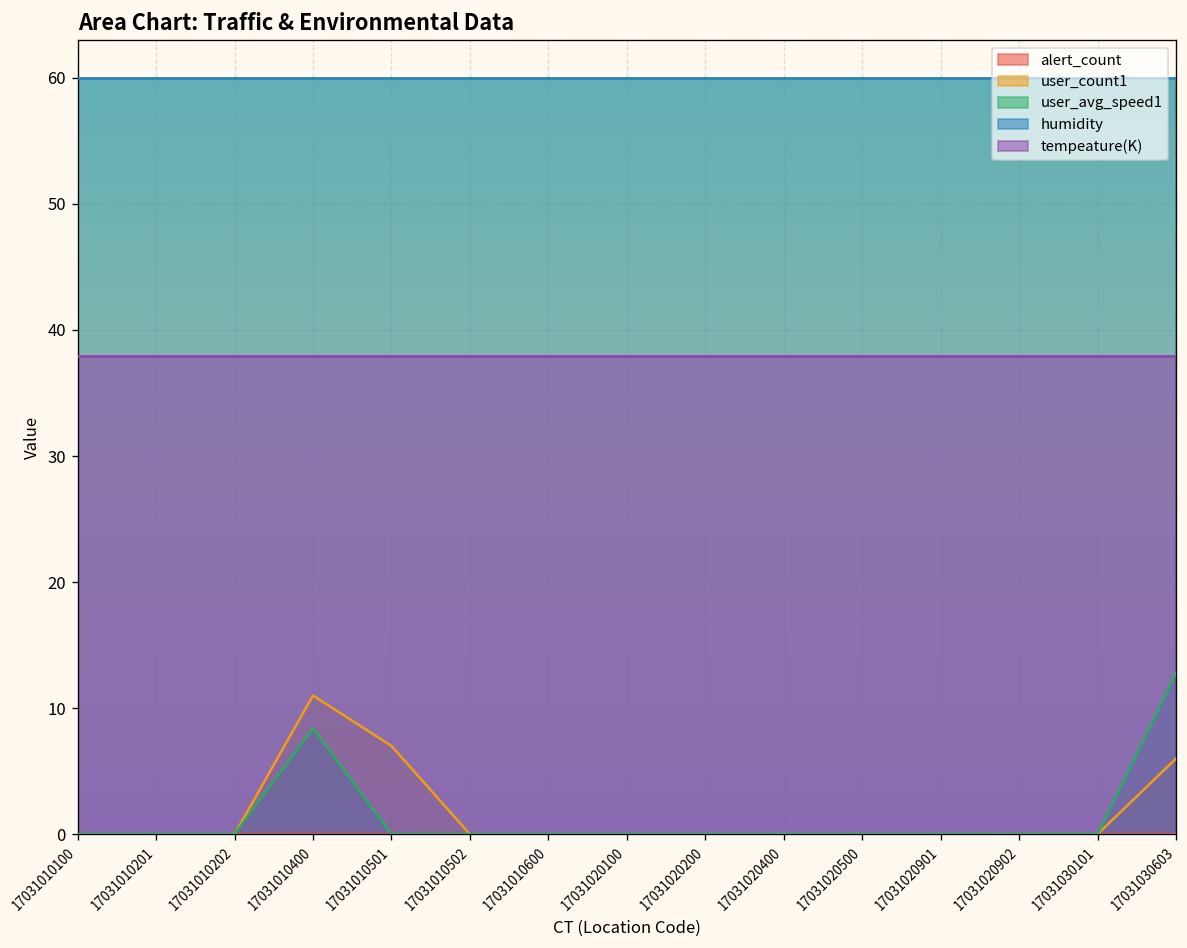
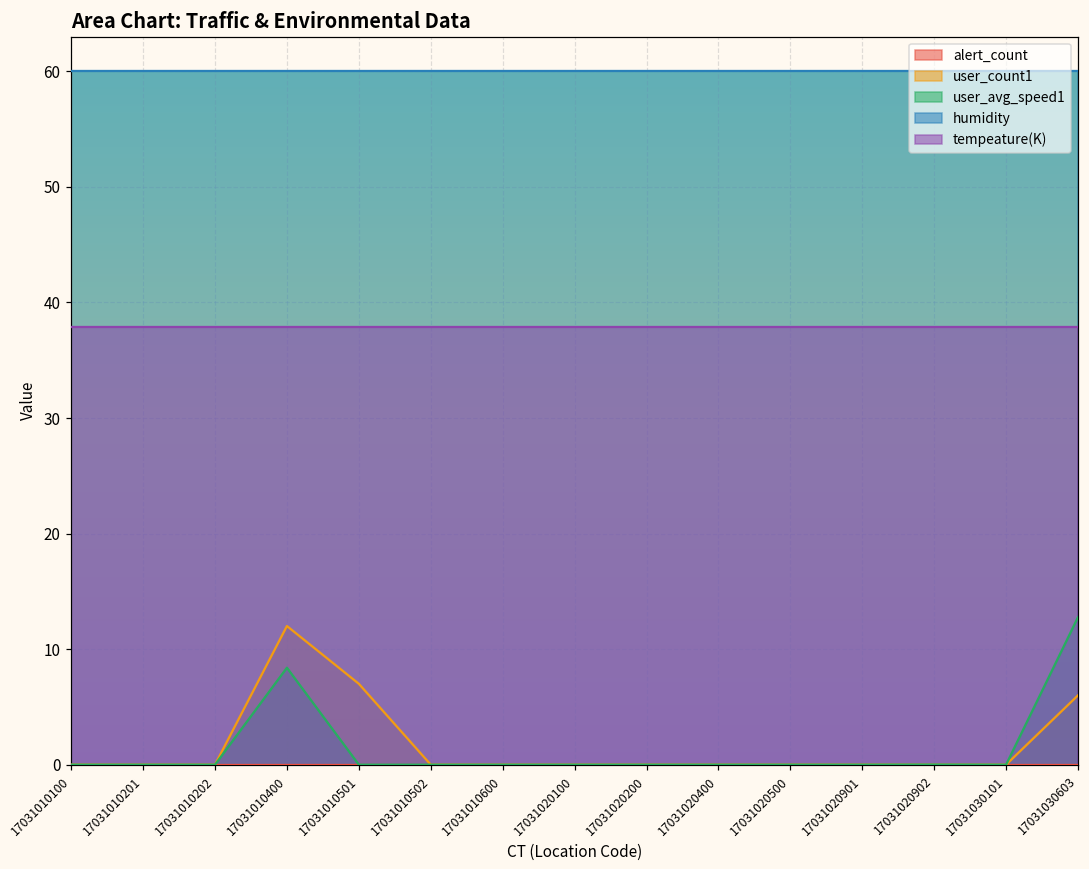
user_count1, 17031010400: 11 -> 12
